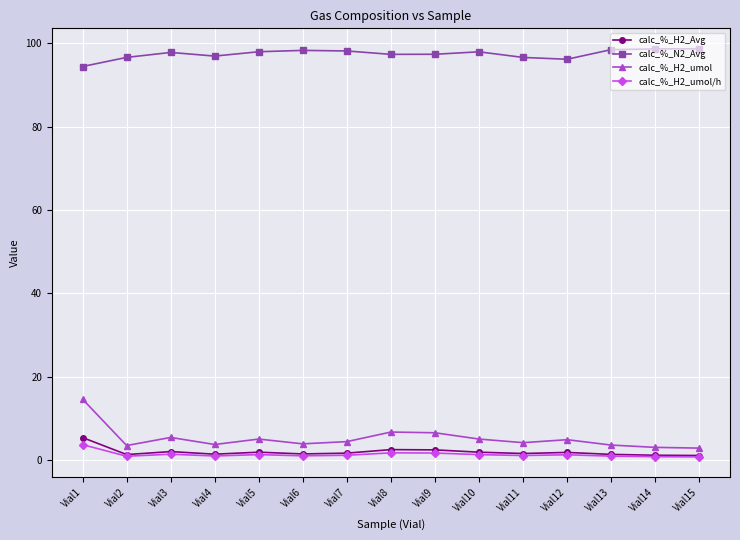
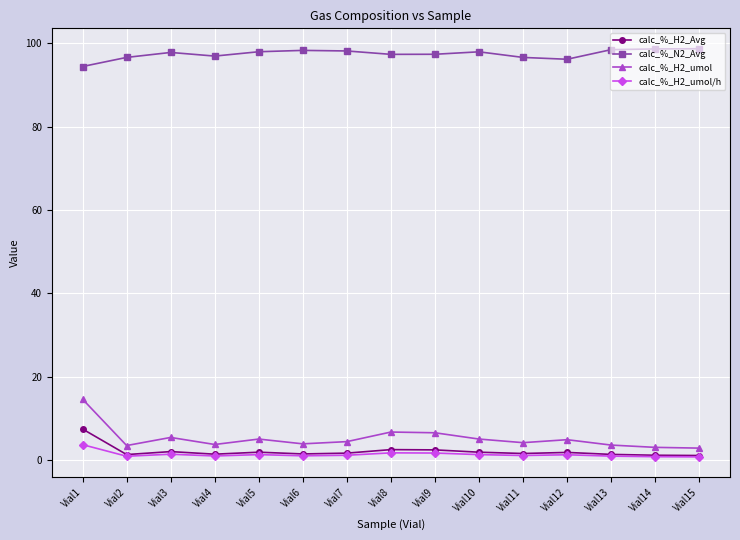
calc_%_H2_Avg, Vial1: 5 -> 7
